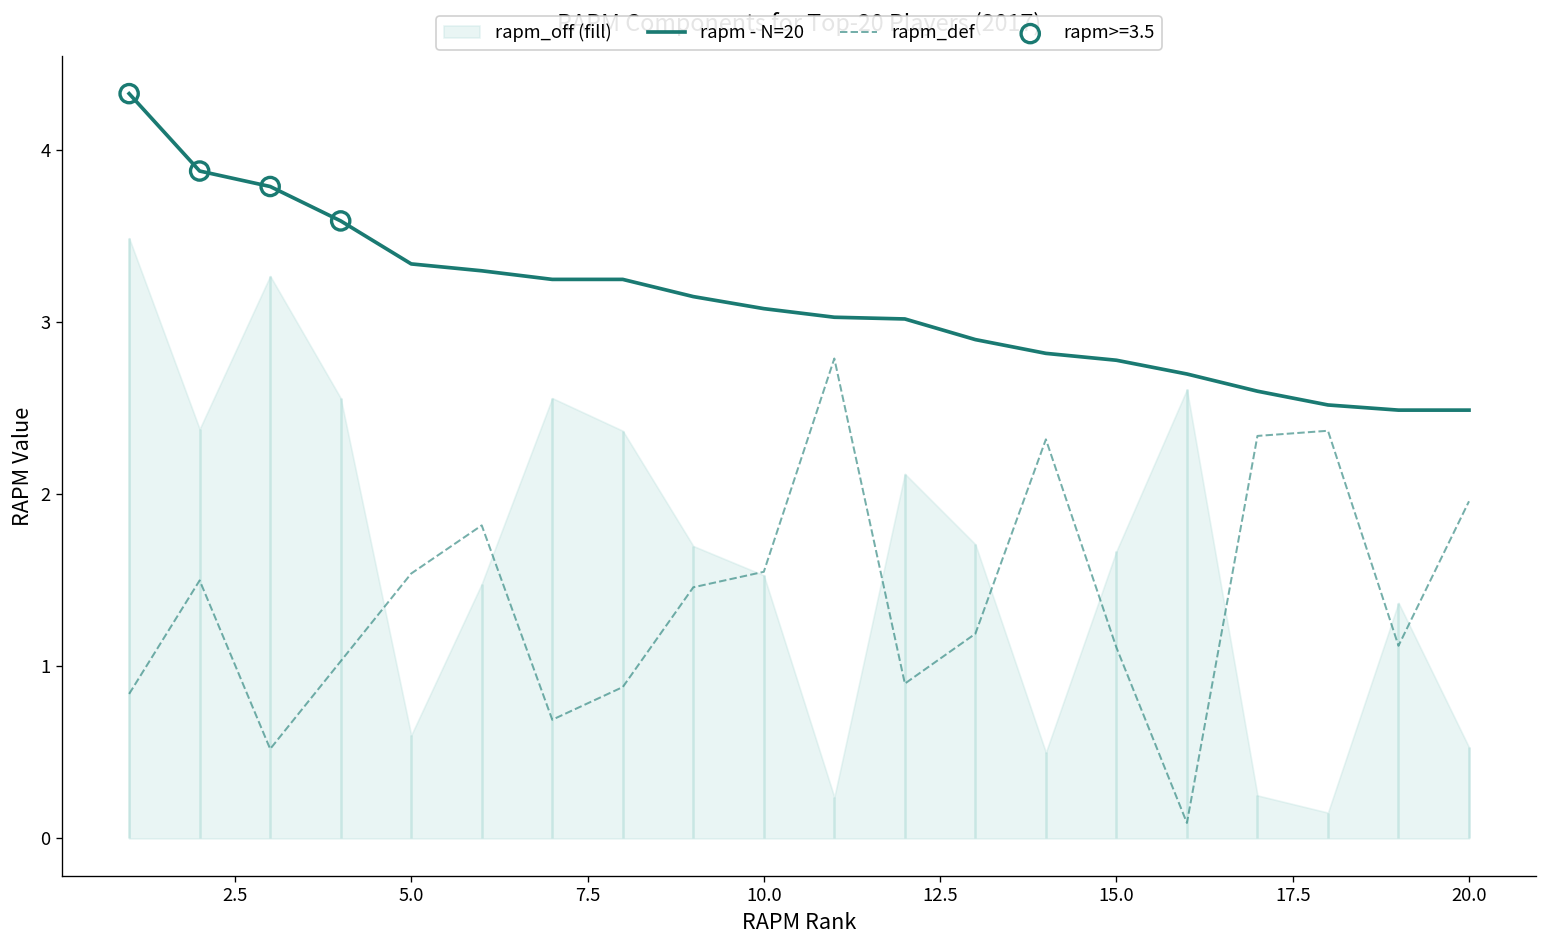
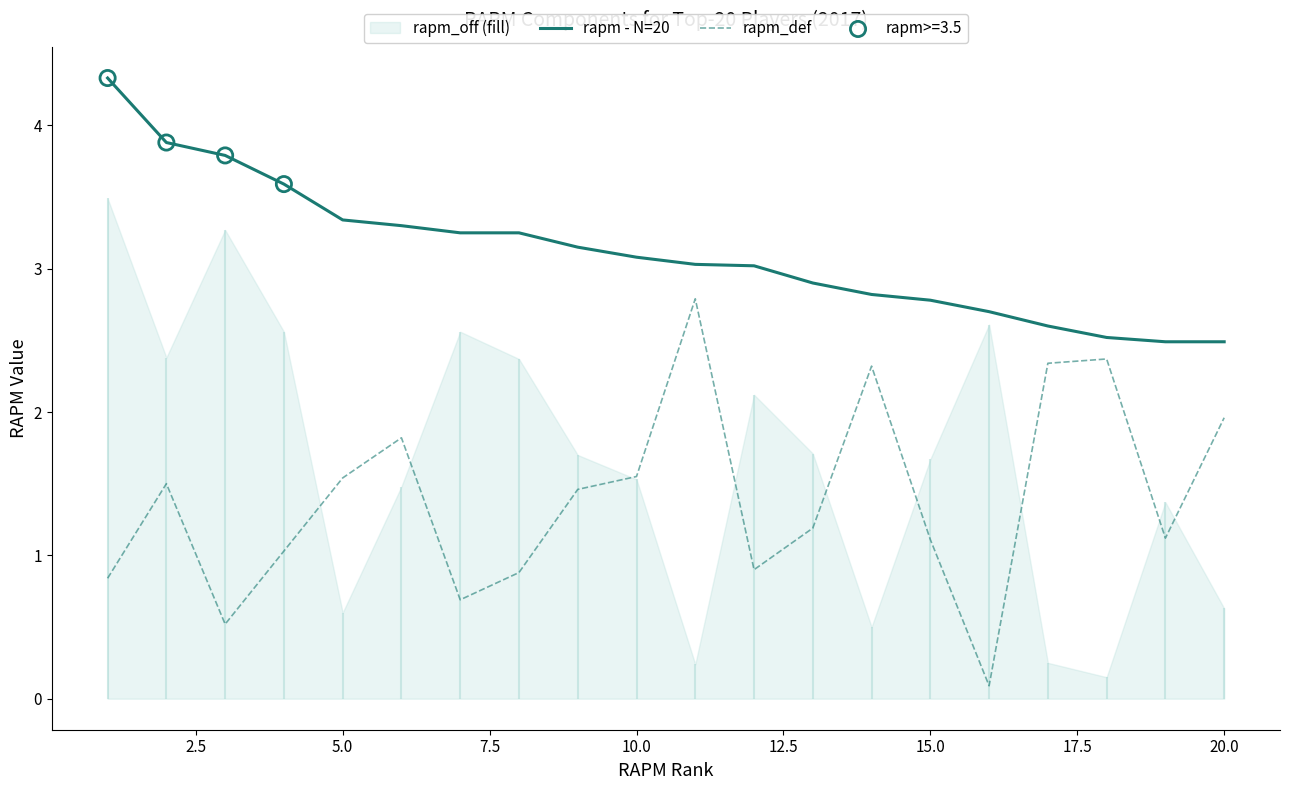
rapm_off (fill), 20.0: 0.53 -> 0.63
